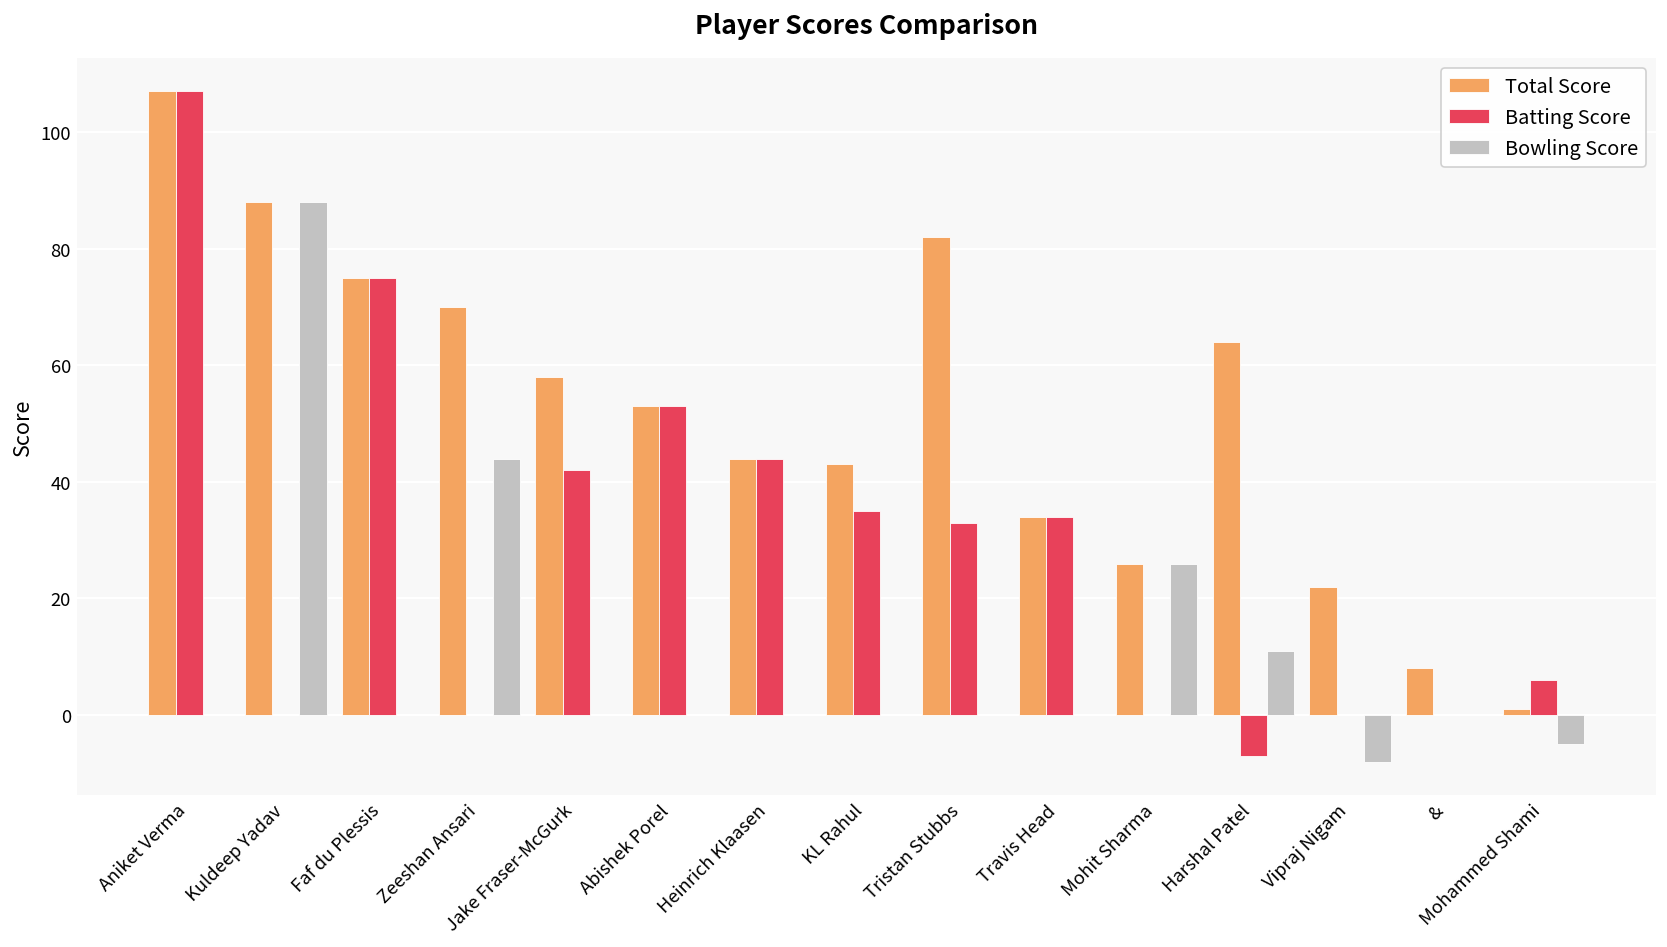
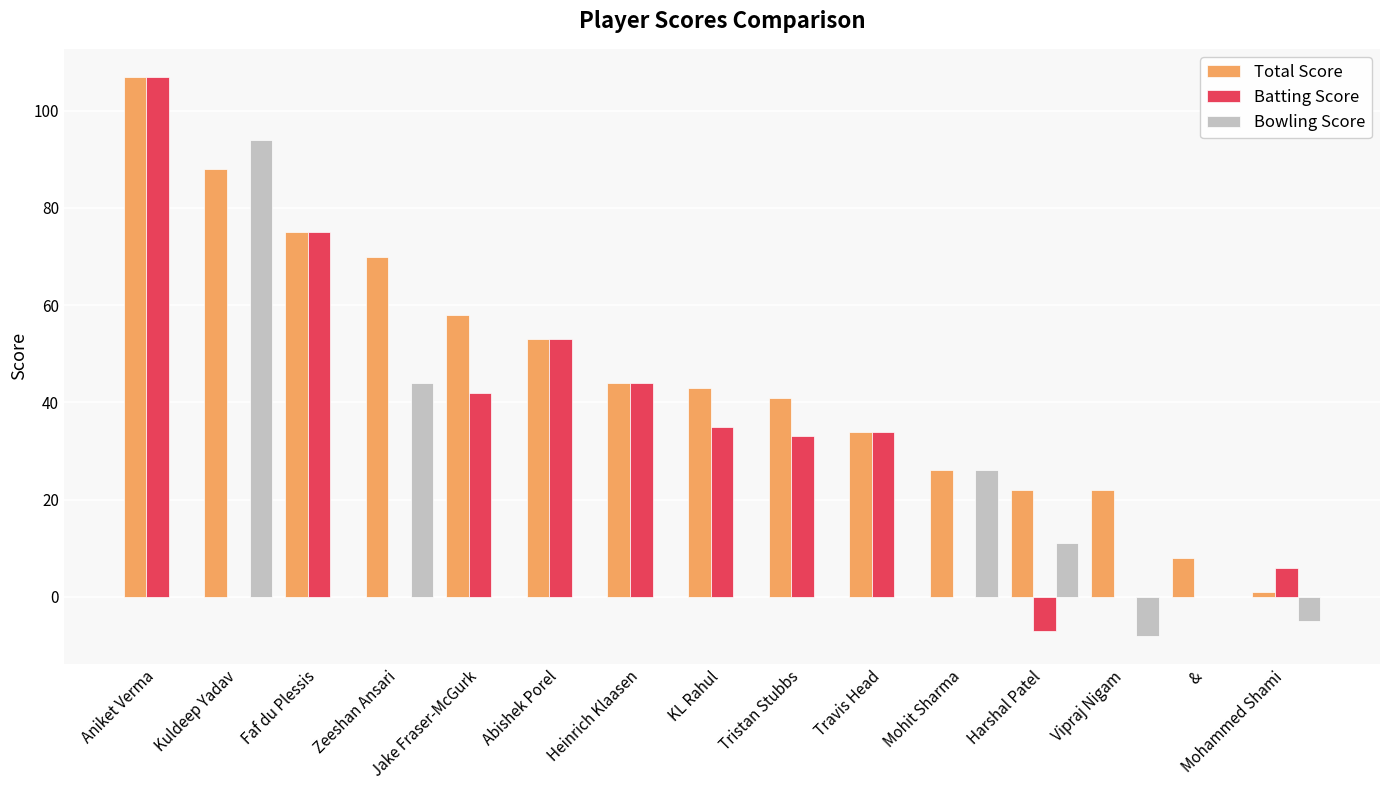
Bowling Score, Kuldeep Yadav: 88 -> 94
Total Score, Tristan Stubbs: 82 -> 41
Total Score, Harshal Patel: 64 -> 22
